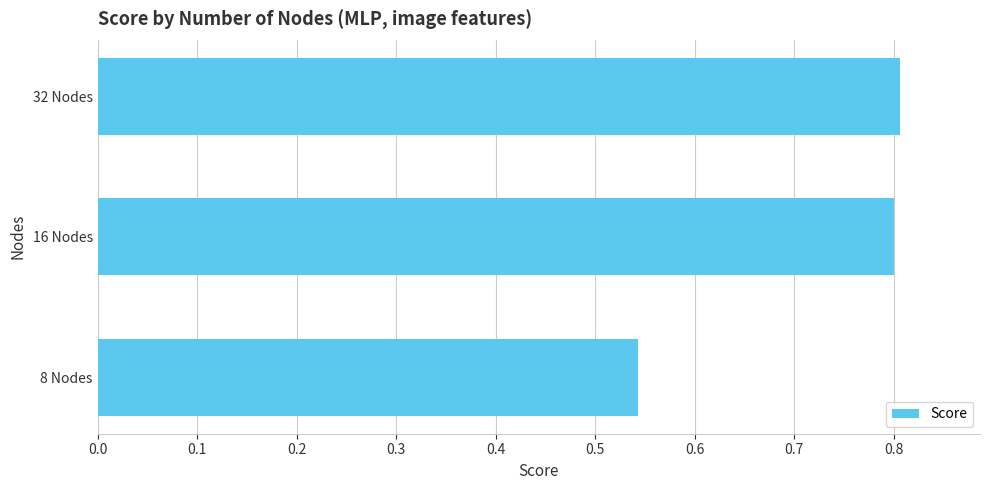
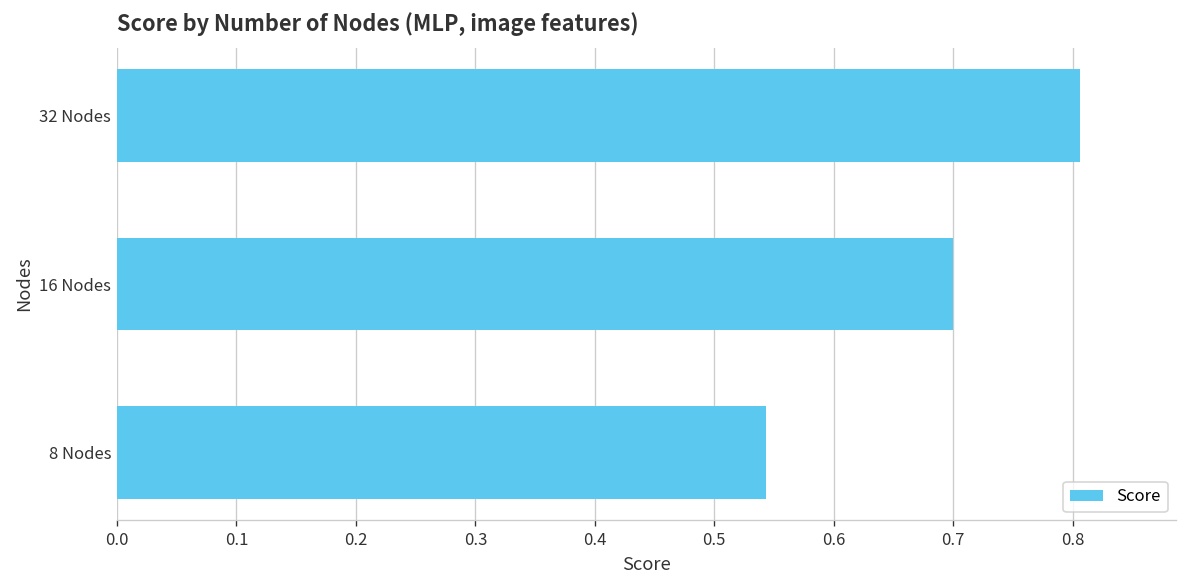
16 Nodes: 0.8 -> 0.7
